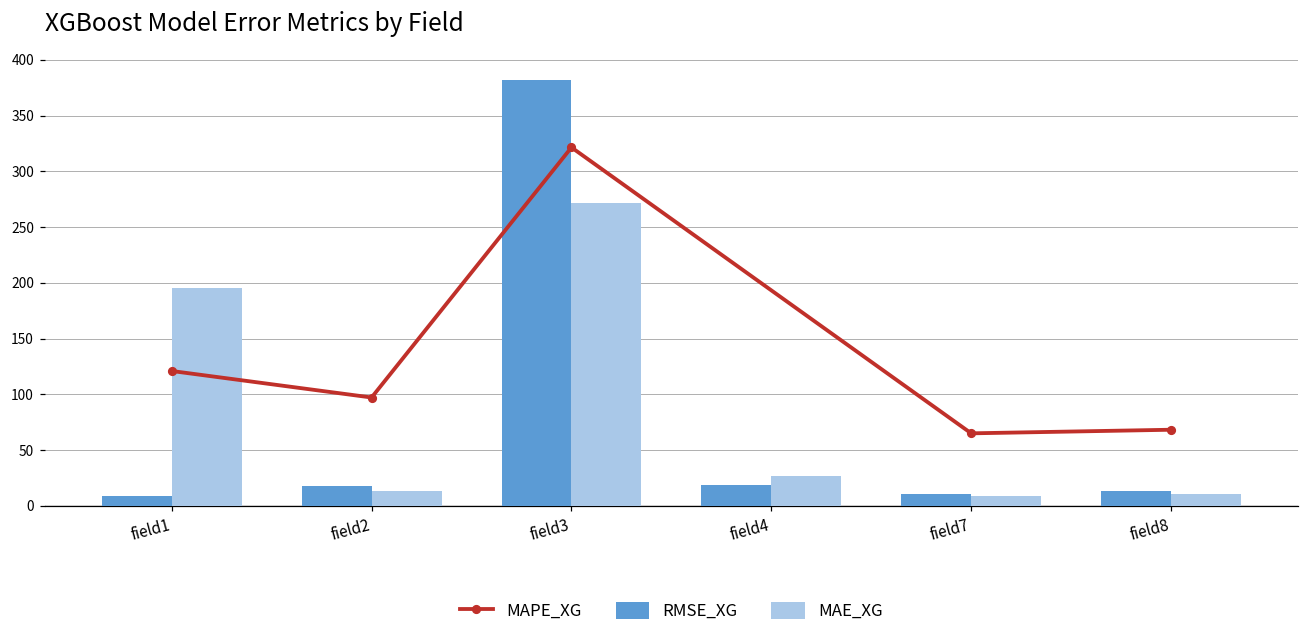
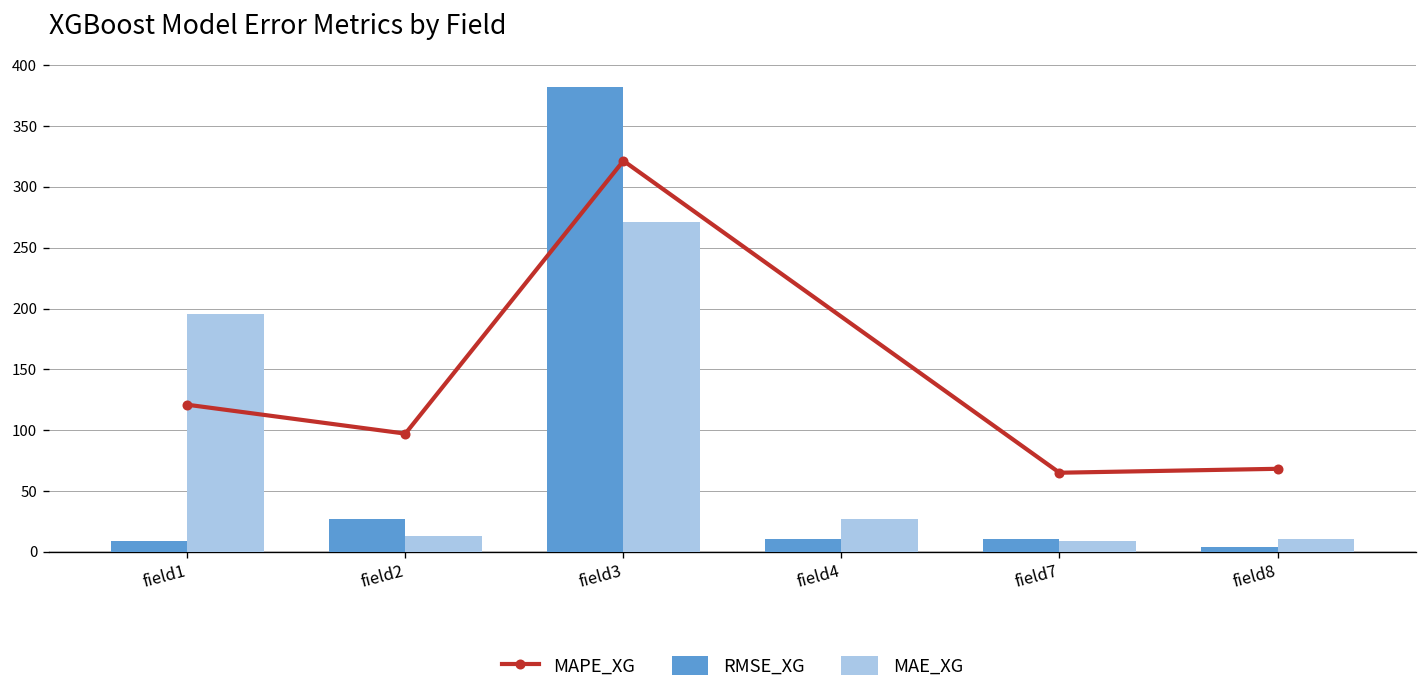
RMSE_XG, field2: 18 -> 27
RMSE_XG, field4: 19 -> 11
RMSE_XG, field8: 14 -> 4
